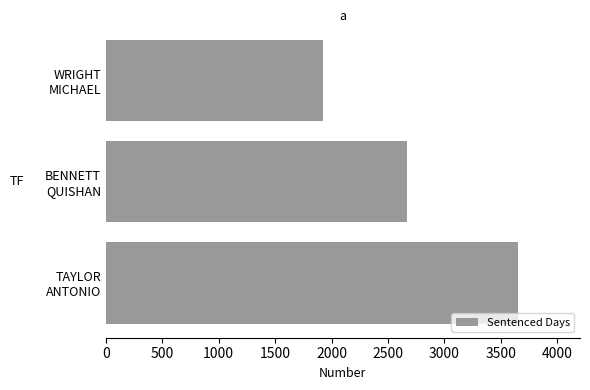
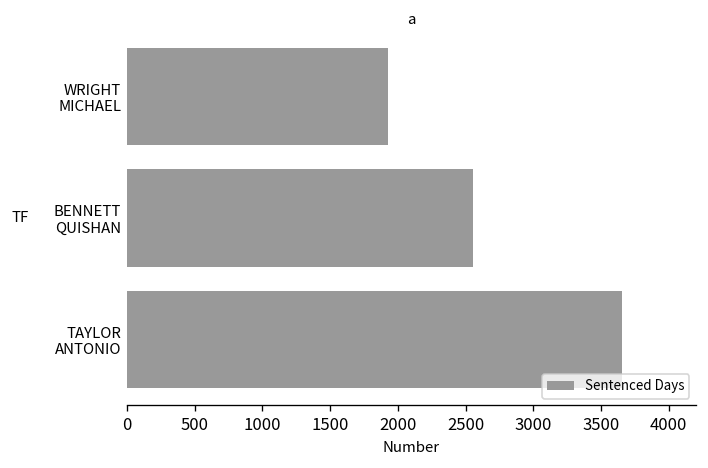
BENNETT QUISHAN: 2670 -> 2560
